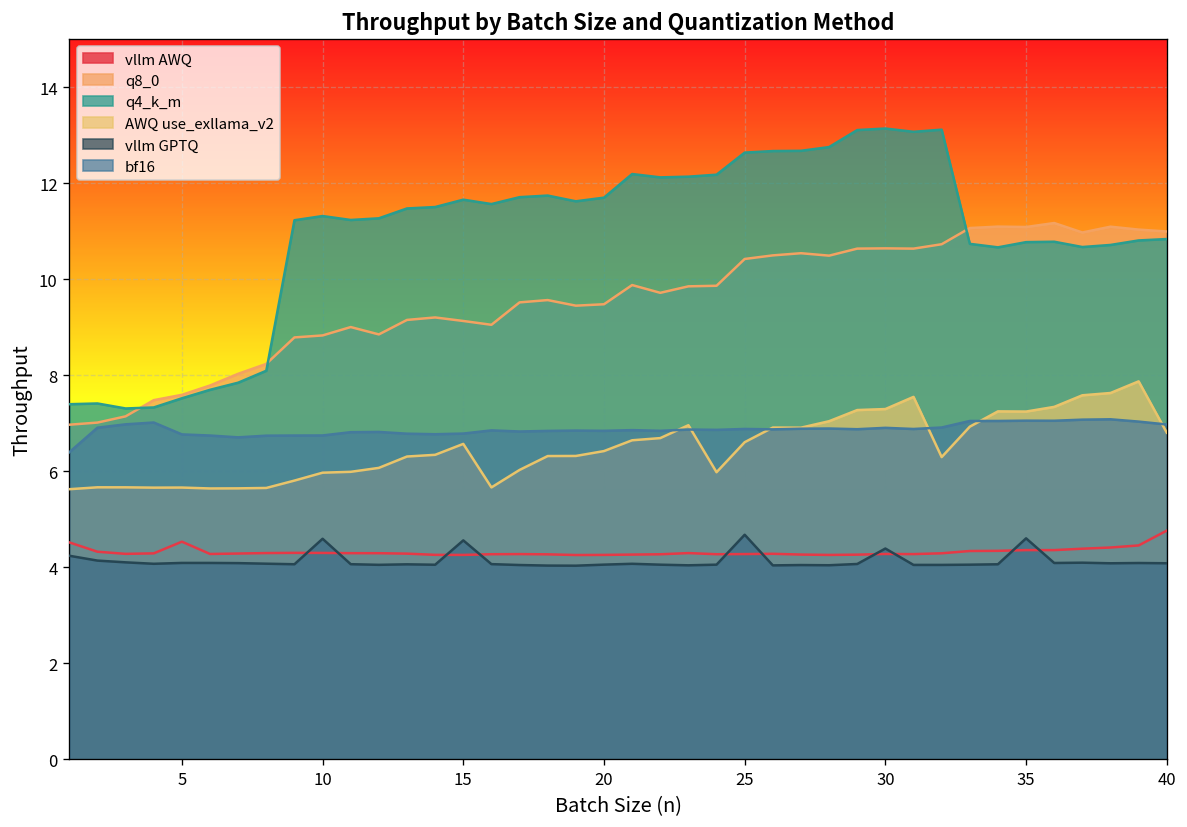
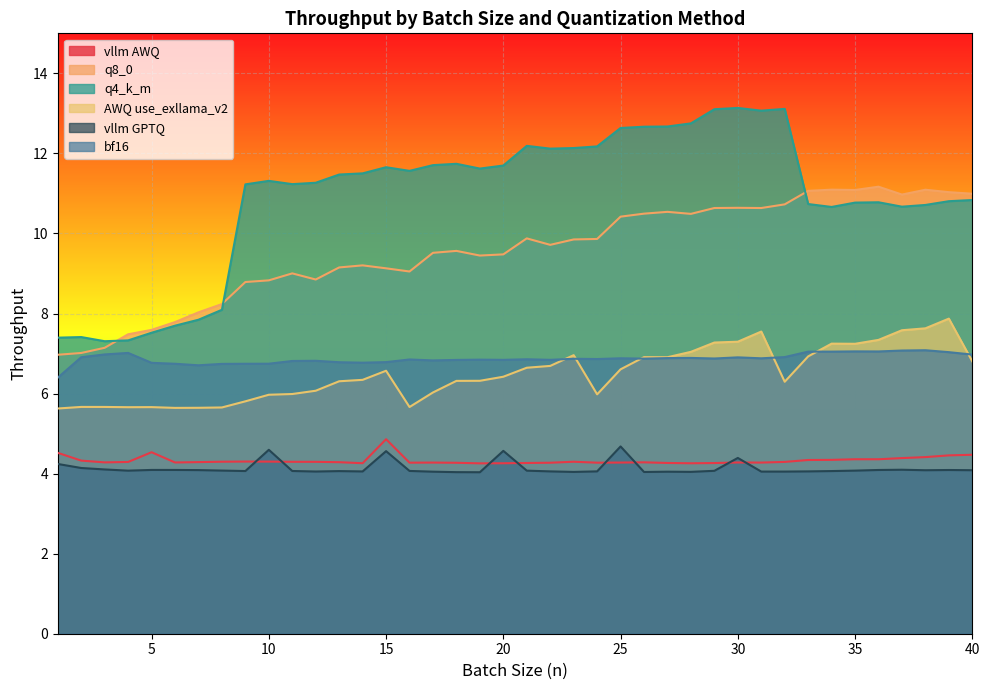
vllm AWQ, 15: 4.3 -> 4.9
vllm GPTQ, 20: 4.1 -> 4.6
vllm GPTQ, 35: 4.6 -> 4.1
vllm AWQ, 40: 4.8 -> 4.5
